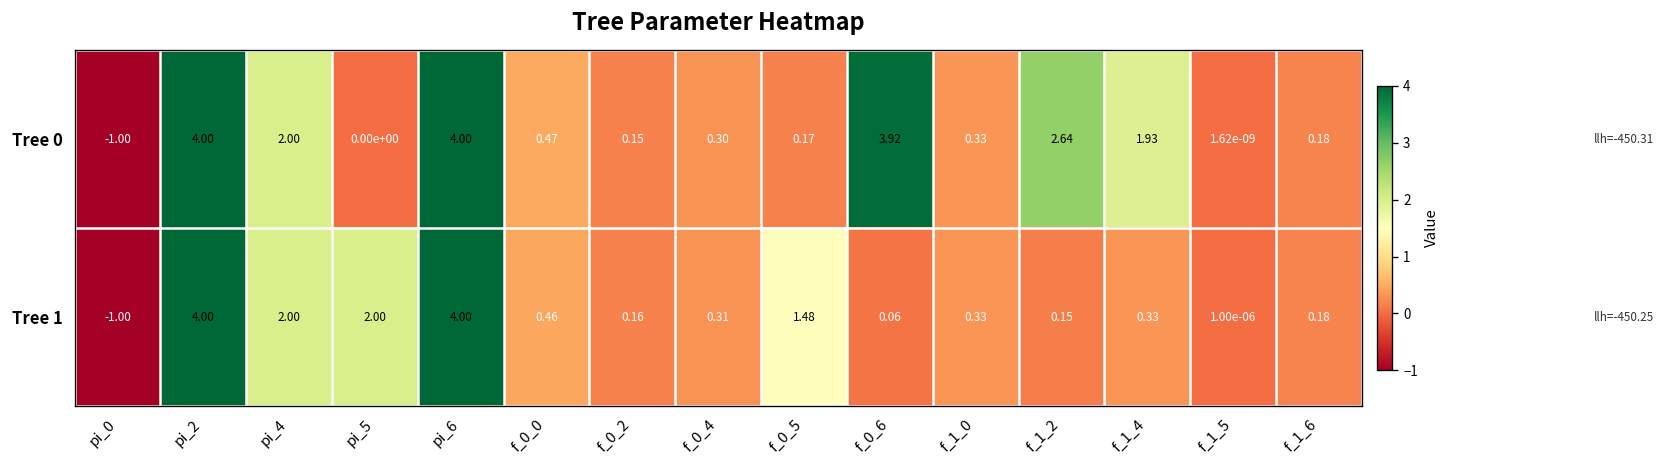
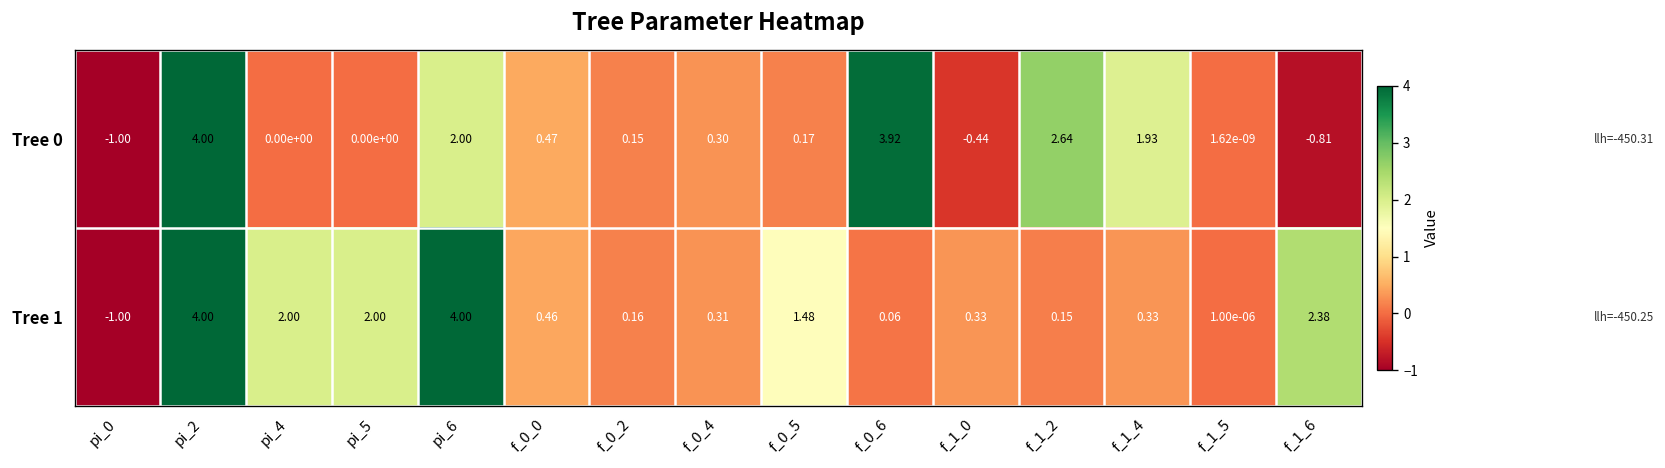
Tree 0, pi_4: 2.00 -> 0.00e+00
Tree 0, pi_6: 4.00 -> 2.00
Tree 0, f_1_0: 0.33 -> -0.44
Tree 0, f_1_6: 0.18 -> -0.81
Tree 1, f_1_6: 0.18 -> 2.38
